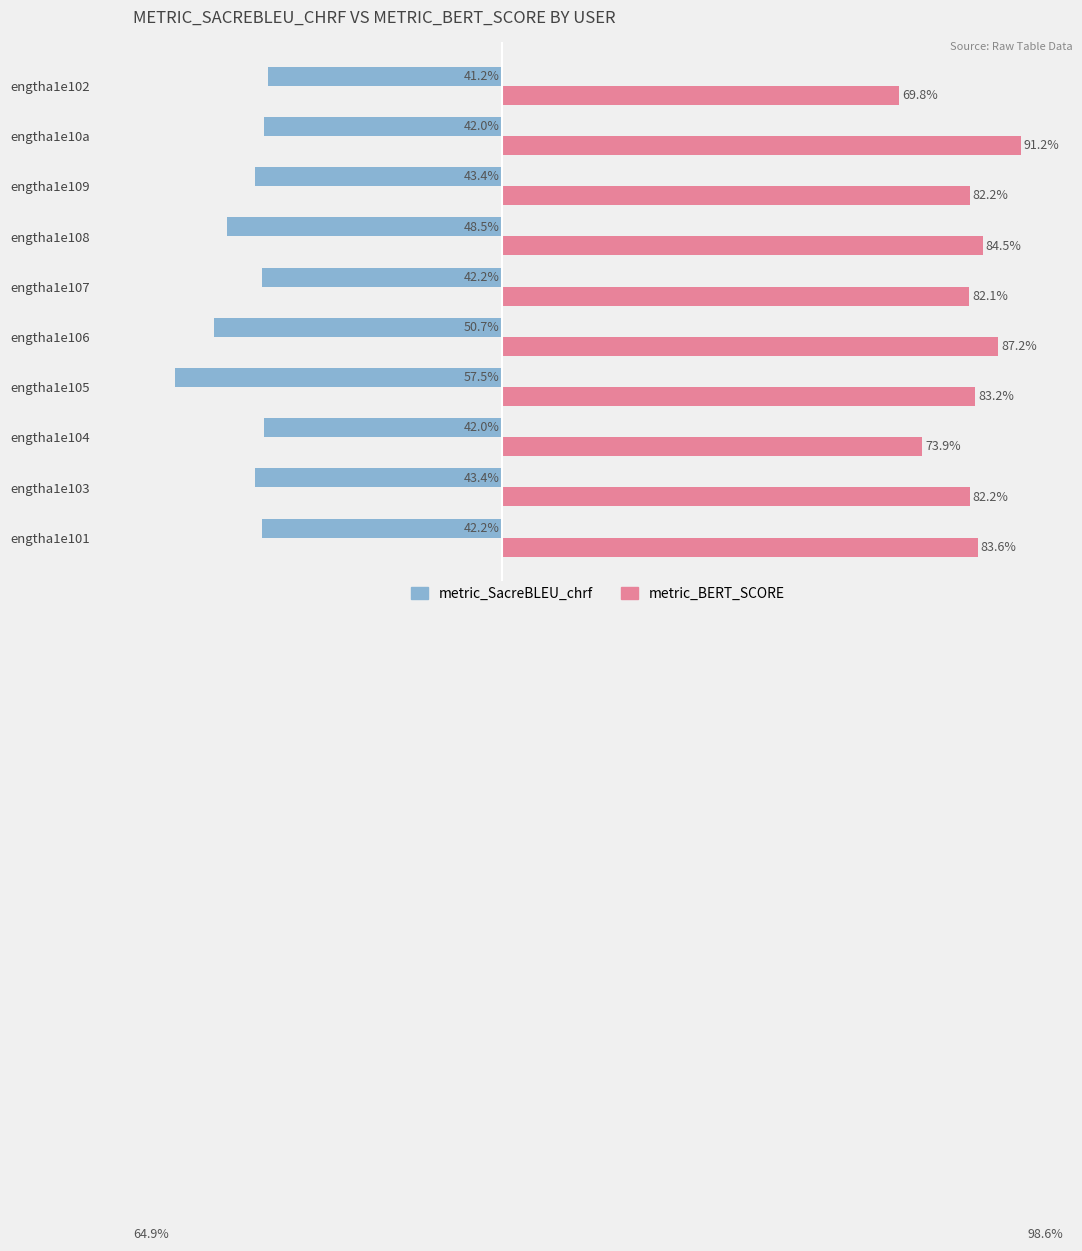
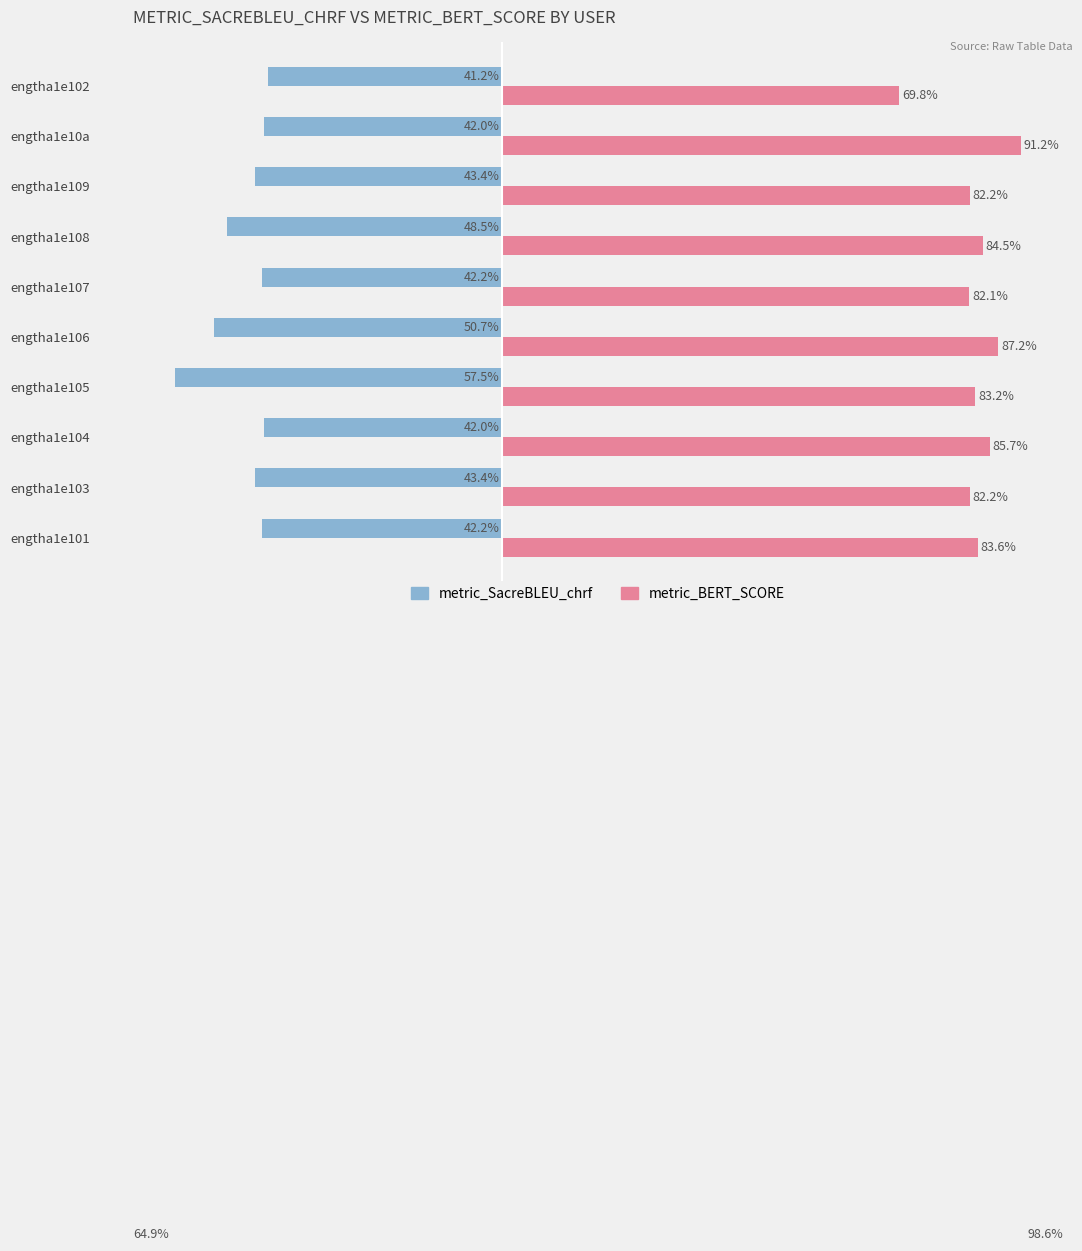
metric_BERT_SCORE, engtha1e104: 73.9% -> 85.7%
